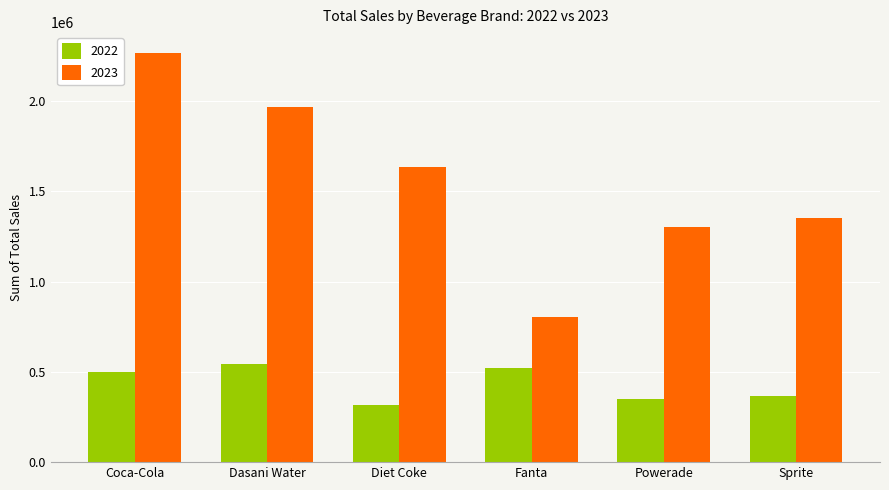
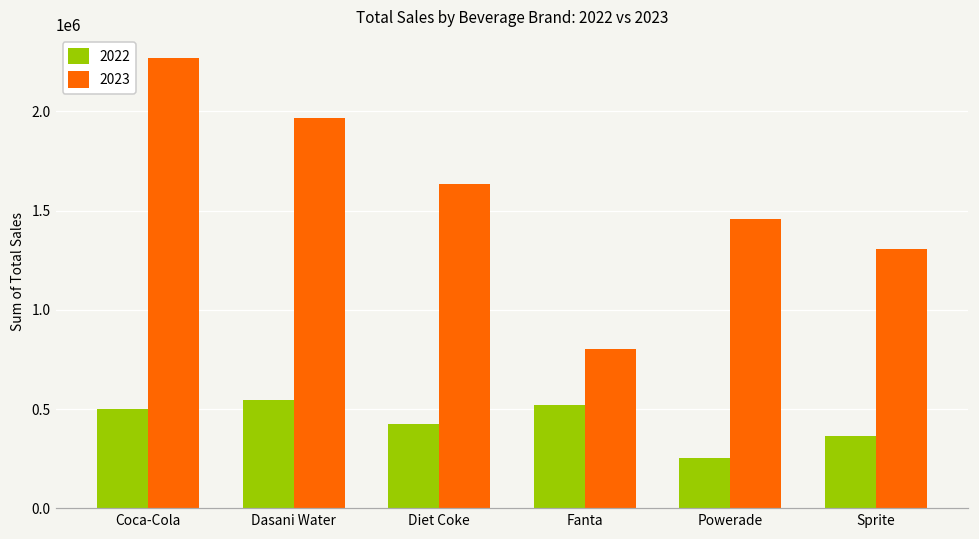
2022, Diet Coke: 320000 -> 420000
2022, Powerade: 350000 -> 260000
2023, Powerade: 1300000 -> 1460000
2023, Sprite: 1350000 -> 1310000
